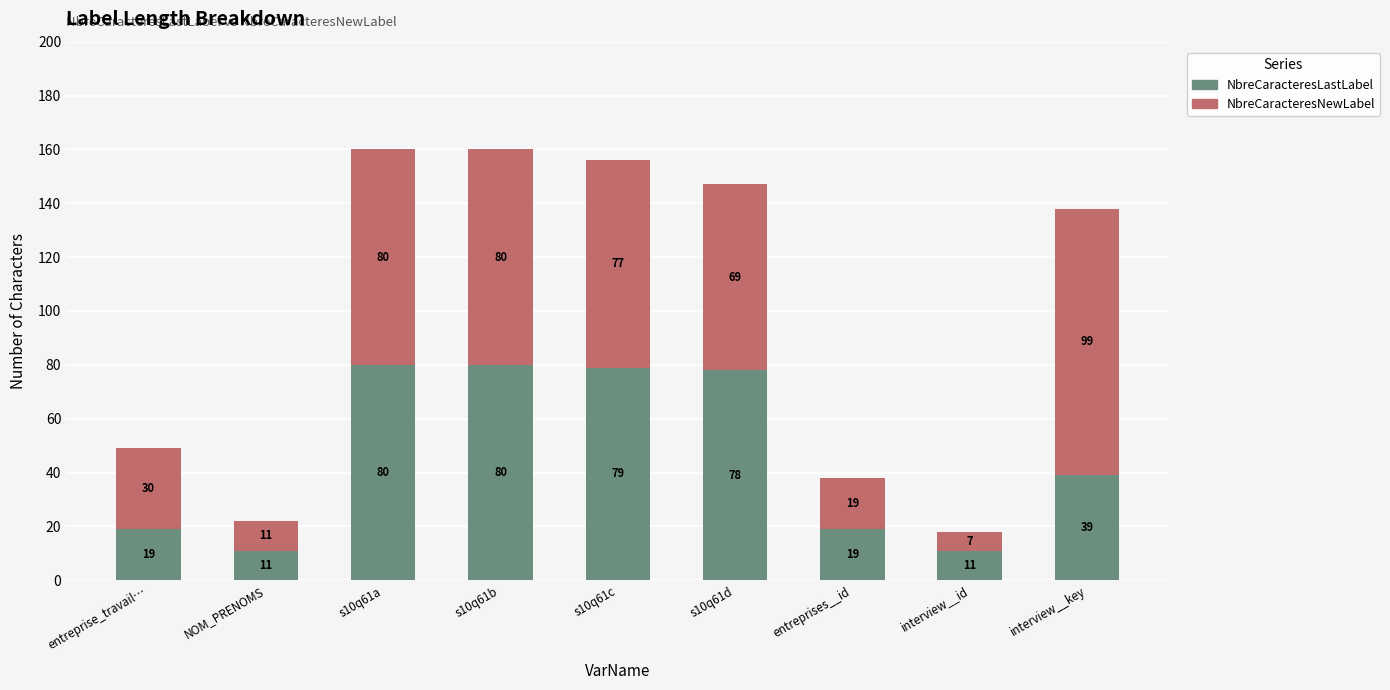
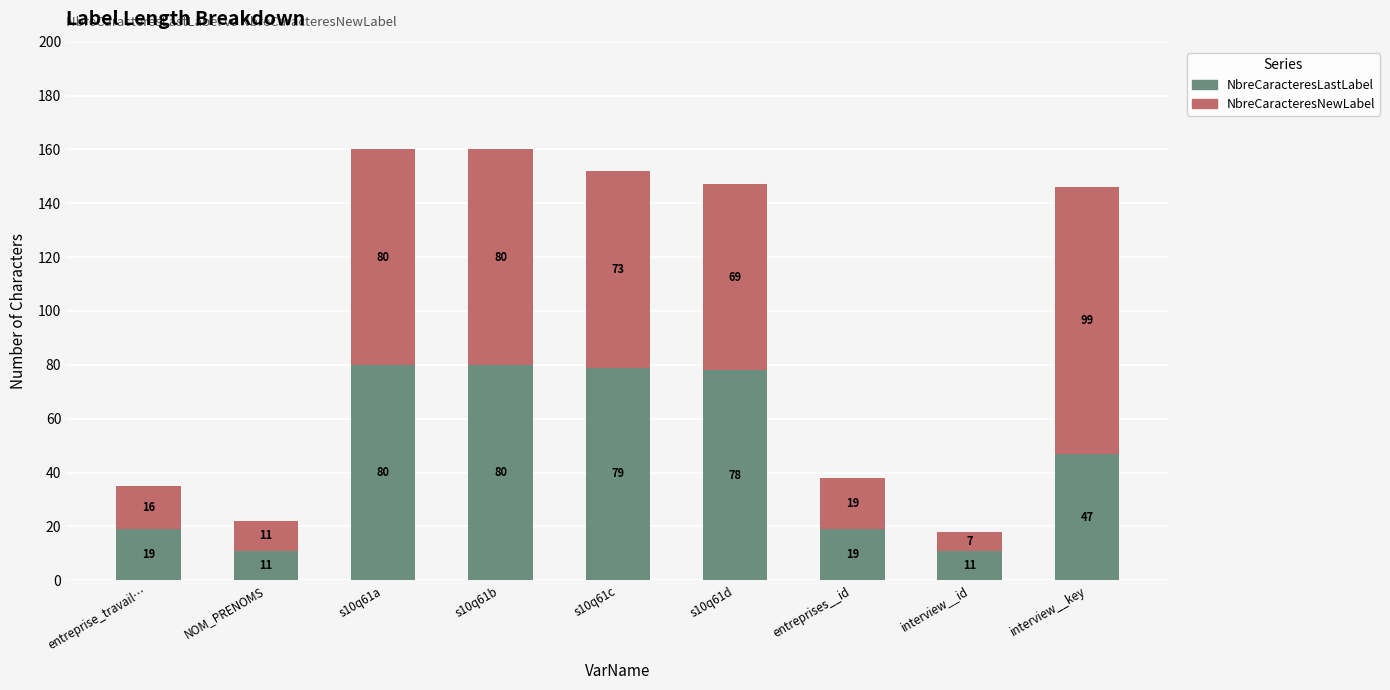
NbreCaracteresNewLabel, entreprise_travail…: 30 -> 16
NbreCaracteresNewLabel, s10q61c: 77 -> 73
NbreCaracteresLastLabel, interview__key: 39 -> 47
